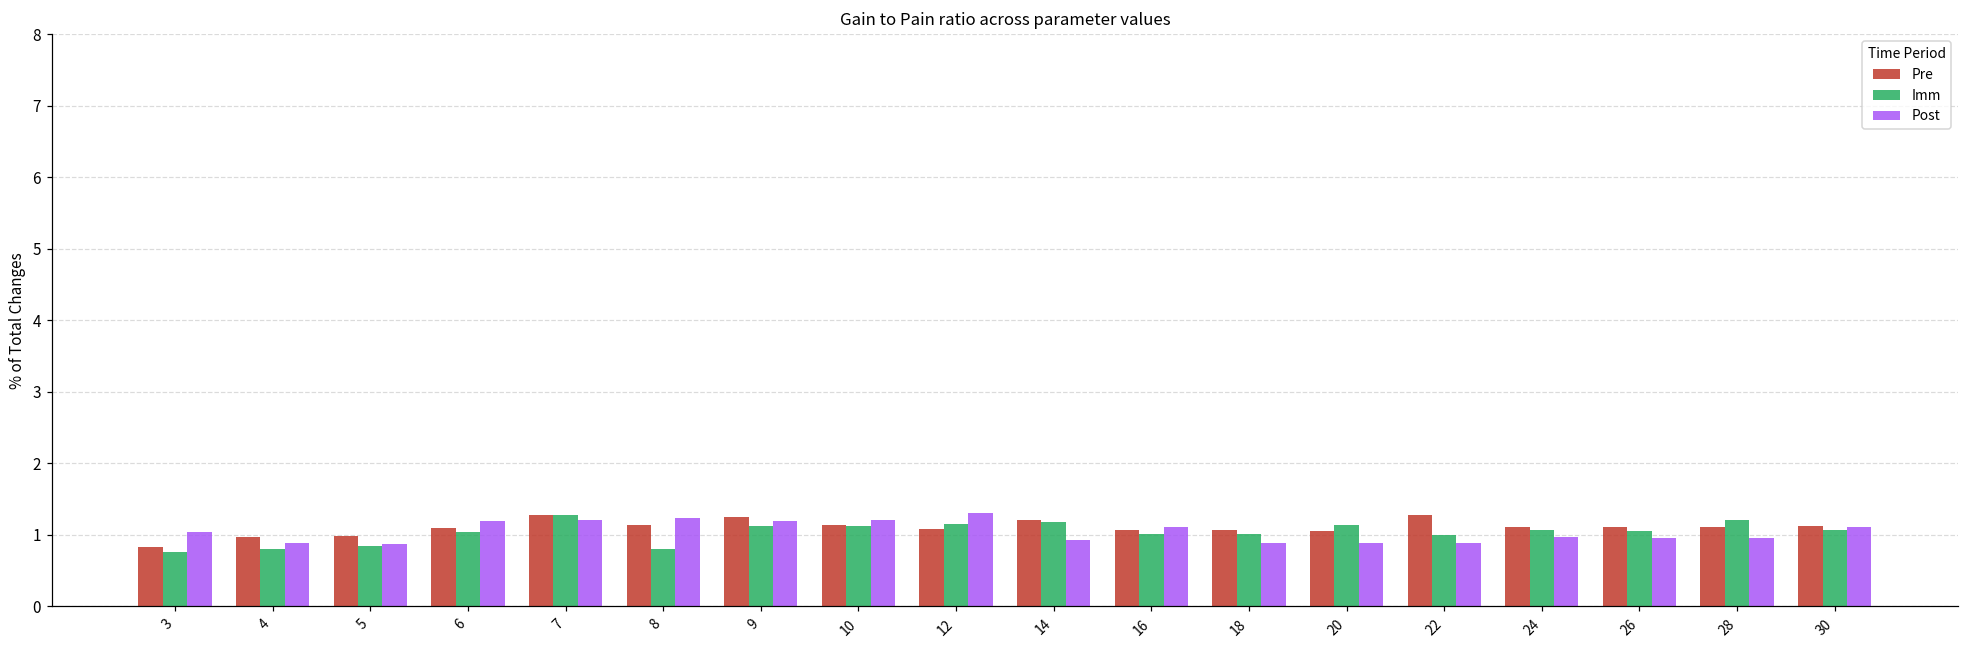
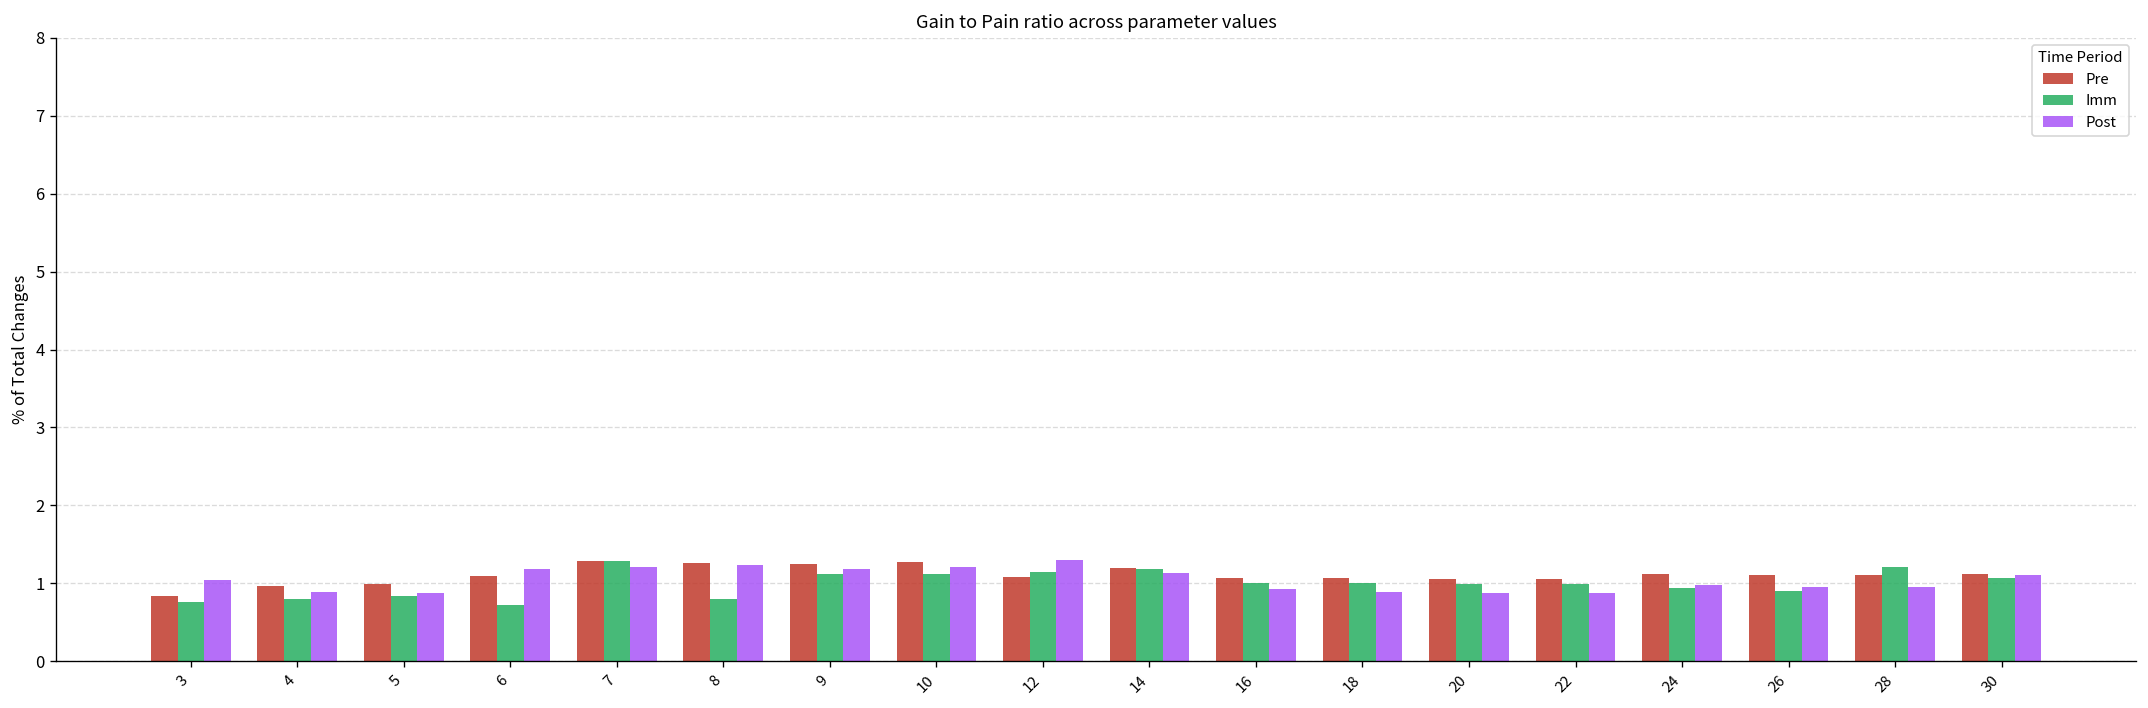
Imm, 6: 1.0 -> 0.7
Pre, 8: 1.1 -> 1.3
Pre, 10: 1.1 -> 1.3
Post, 14: 0.9 -> 1.1
Post, 16: 1.1 -> 0.9
Imm, 20: 1.1 -> 1.0
Pre, 22: 1.3 -> 1.1
Imm, 24: 1.1 -> 0.9
Imm, 26: 1.1 -> 0.9
